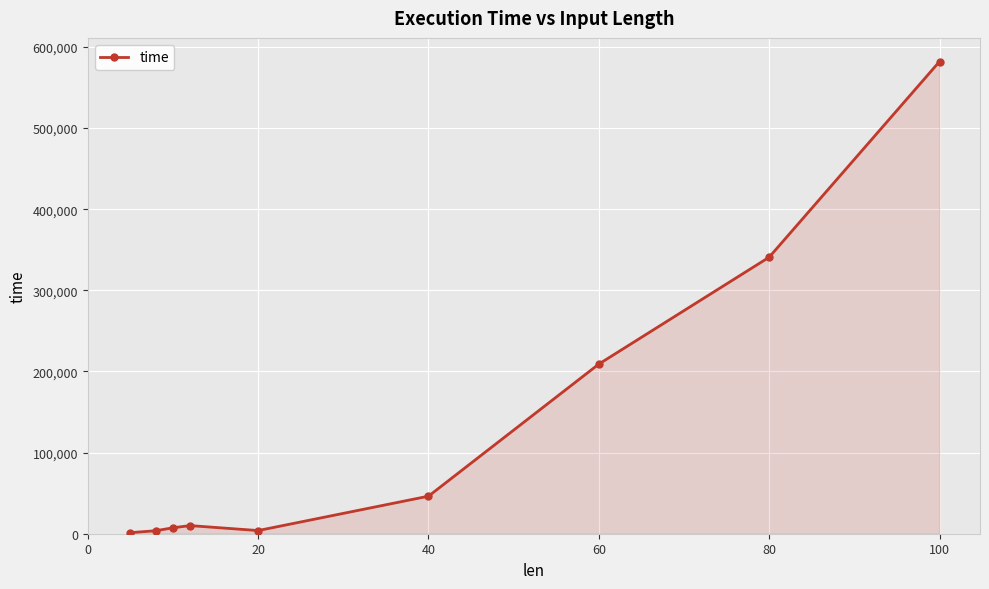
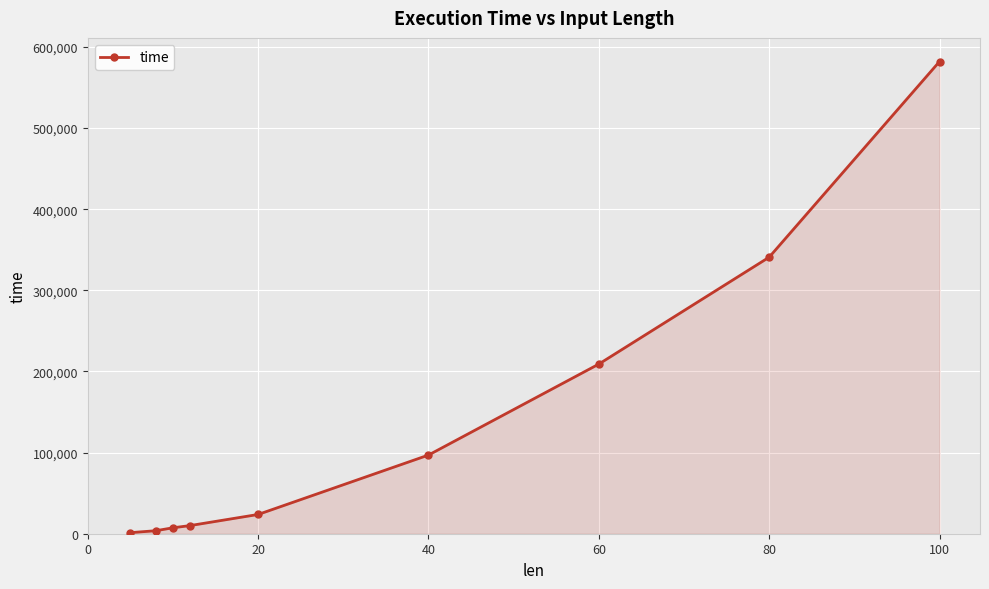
20: 0 -> 20,000
40: 50,000 -> 100,000
